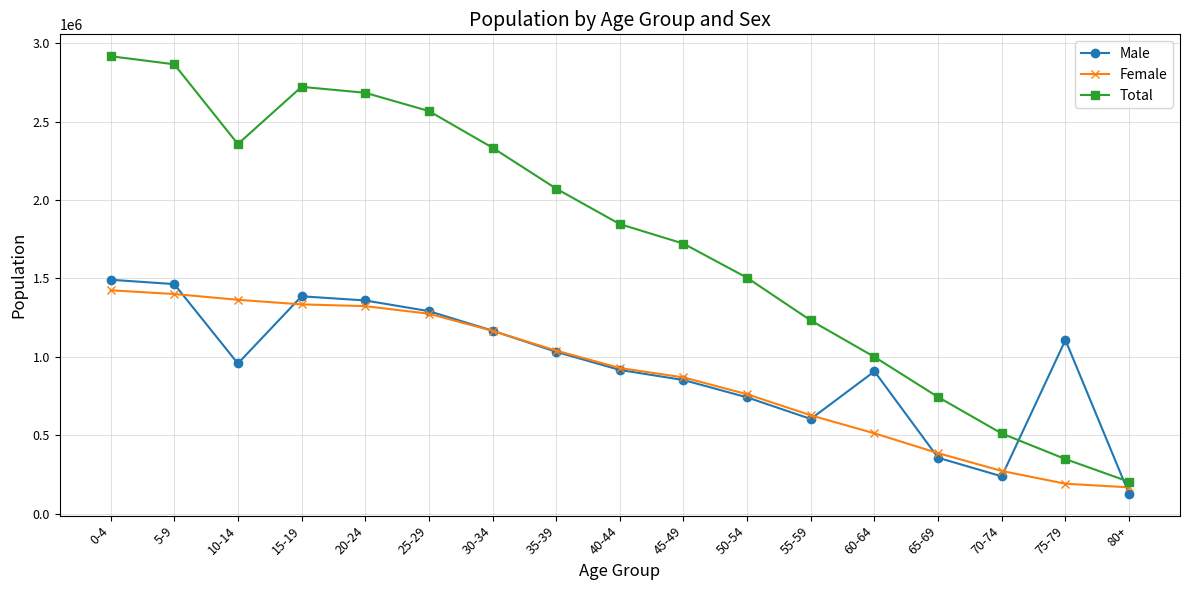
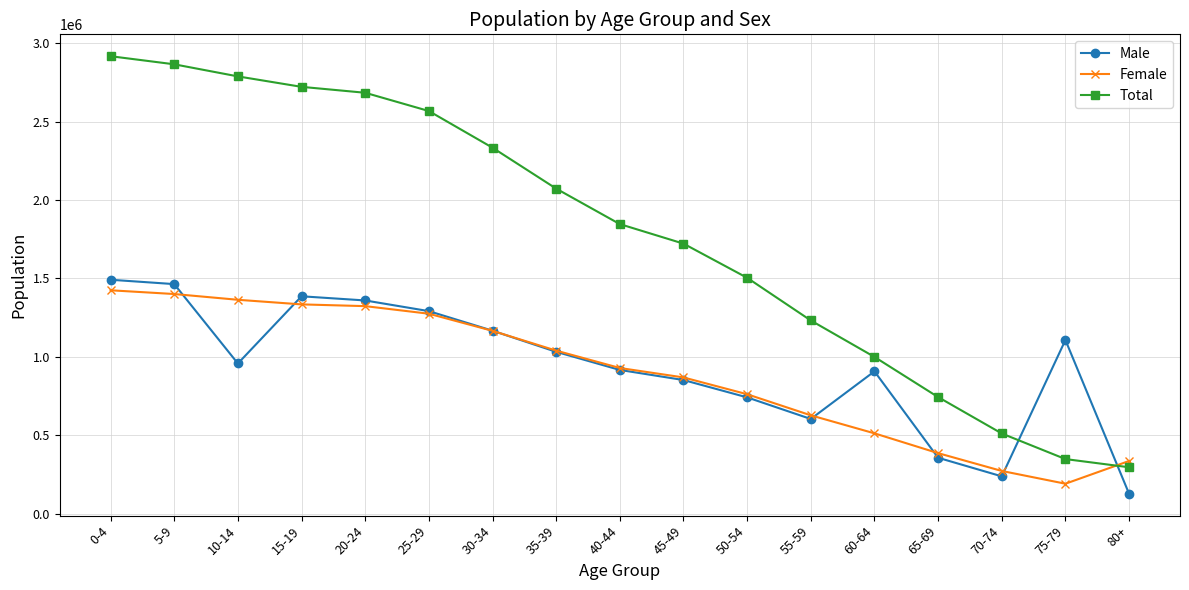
Total, 10-14: 2360000 -> 2790000
Female, 80+: 170000 -> 340000
Total, 80+: 200000 -> 300000
